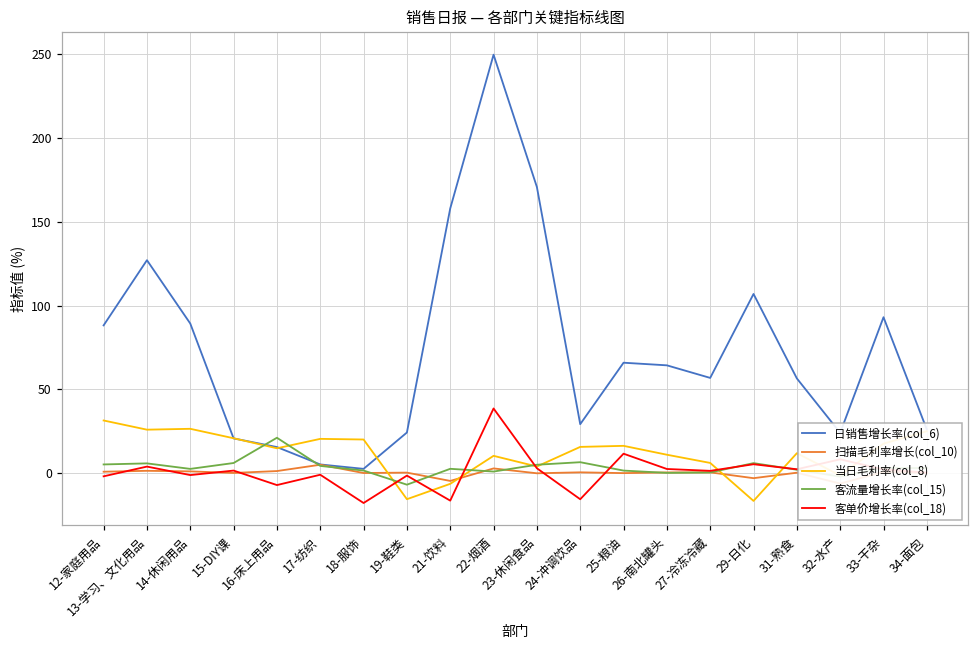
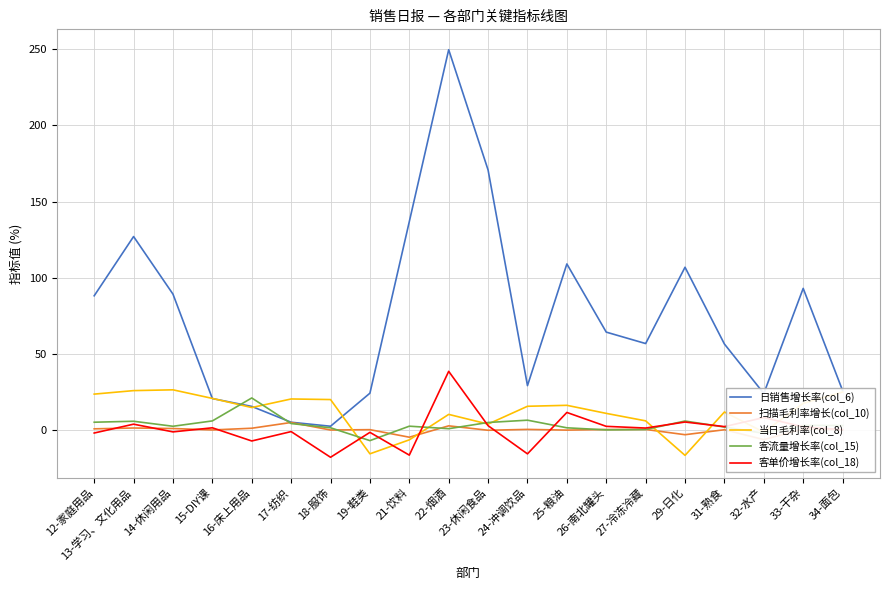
当日毛利率(col_8), 12-家庭用品: 31 -> 24
日销售增长率(col_6), 21-饮料: 158 -> 137
日销售增长率(col_6), 25-粮油: 66 -> 109
